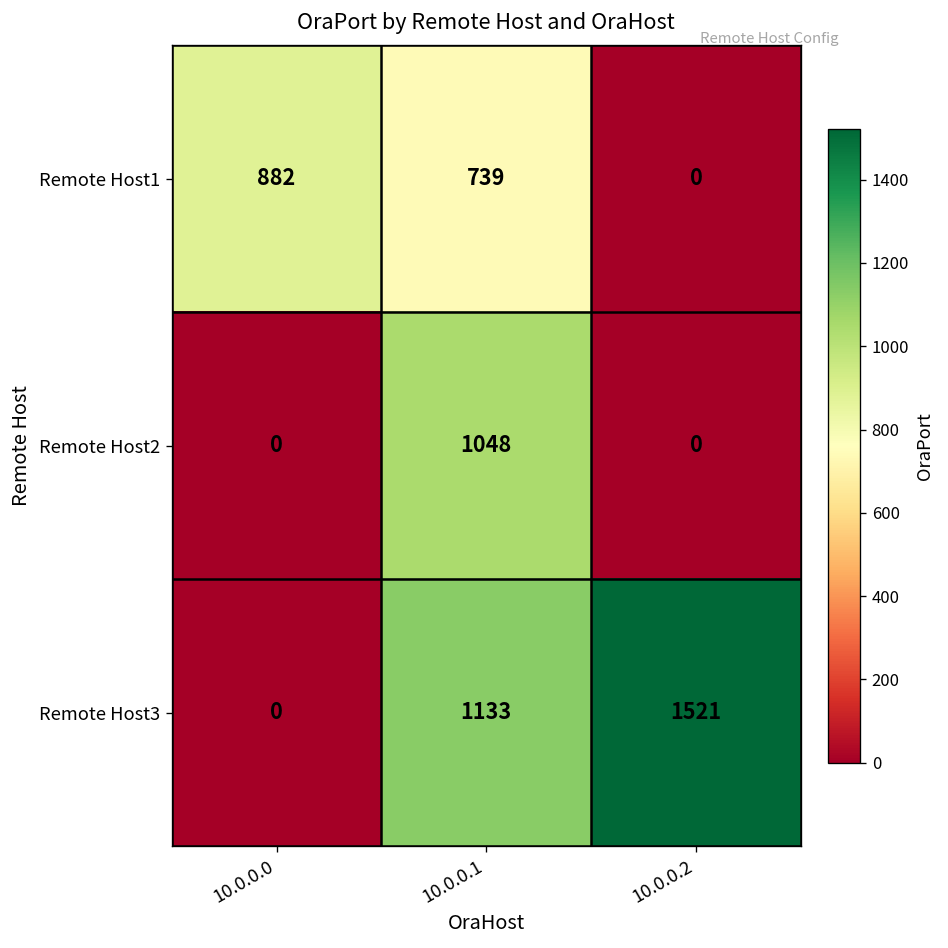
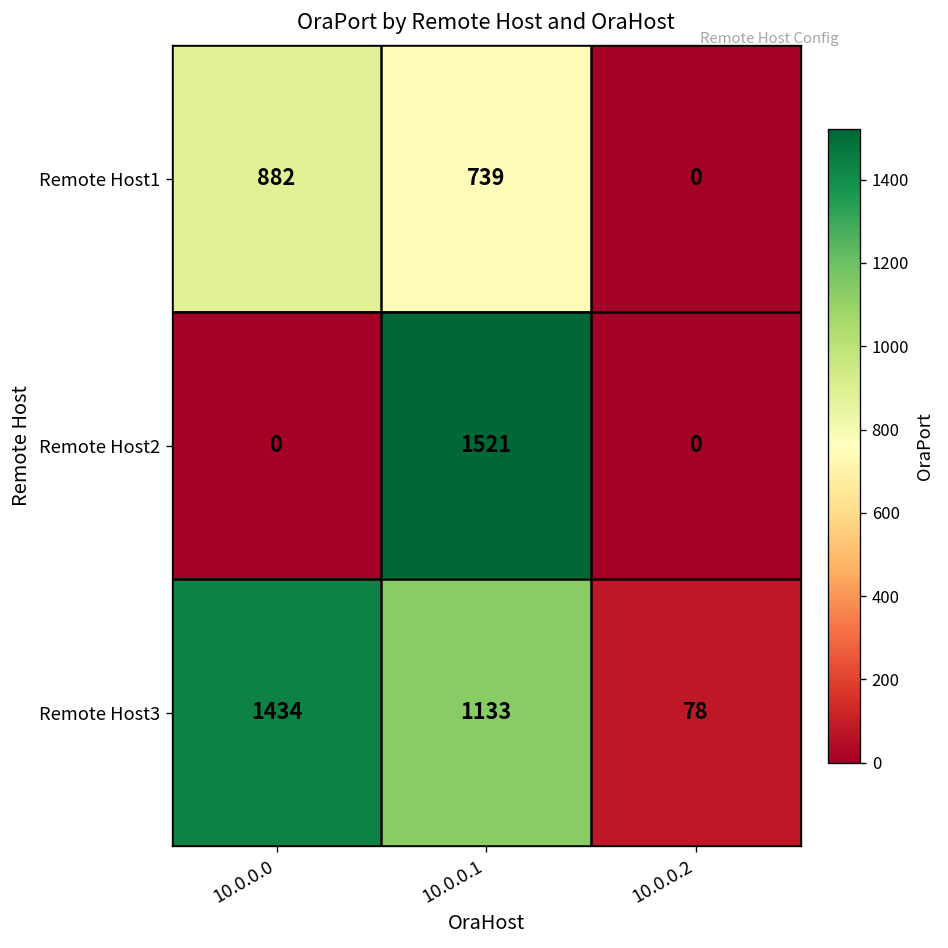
Remote Host2, 10.0.0.1: 1048 -> 1521
Remote Host3, 10.0.0.0: 0 -> 1434
Remote Host3, 10.0.0.2: 1521 -> 78
